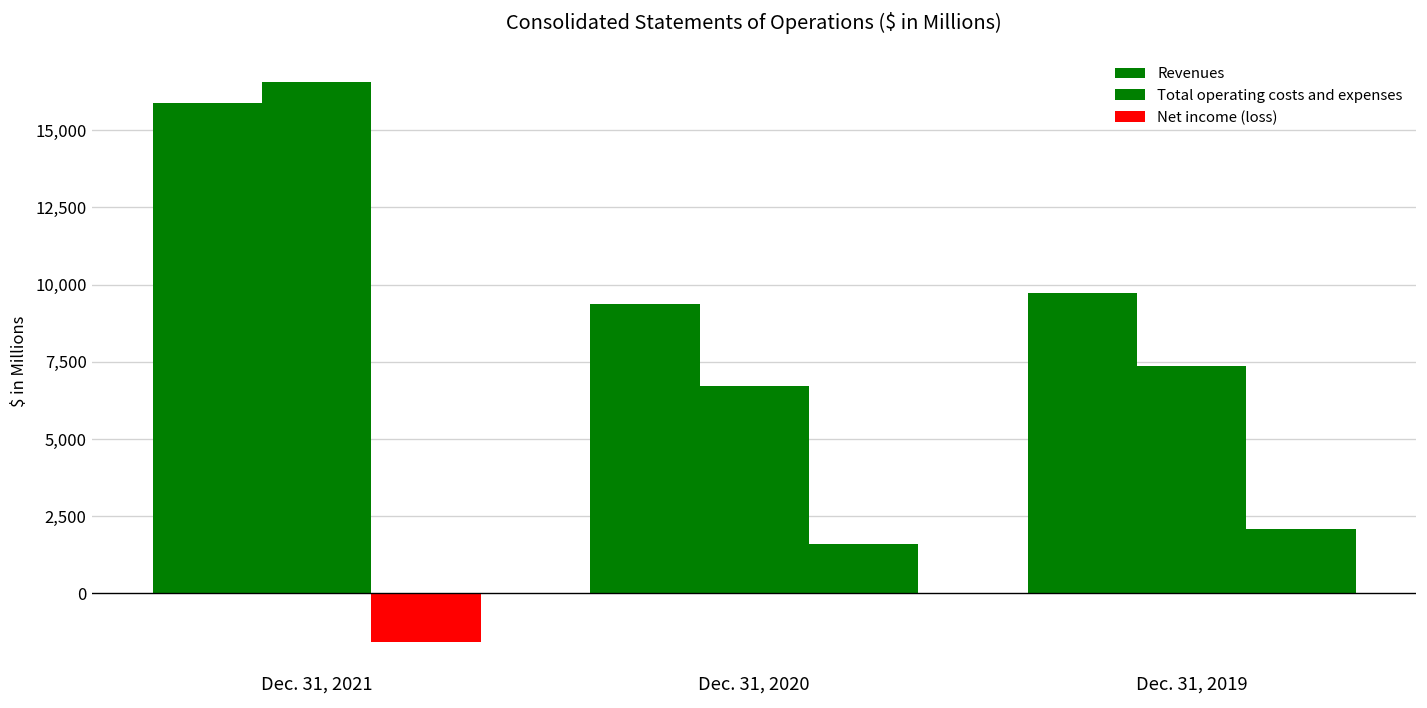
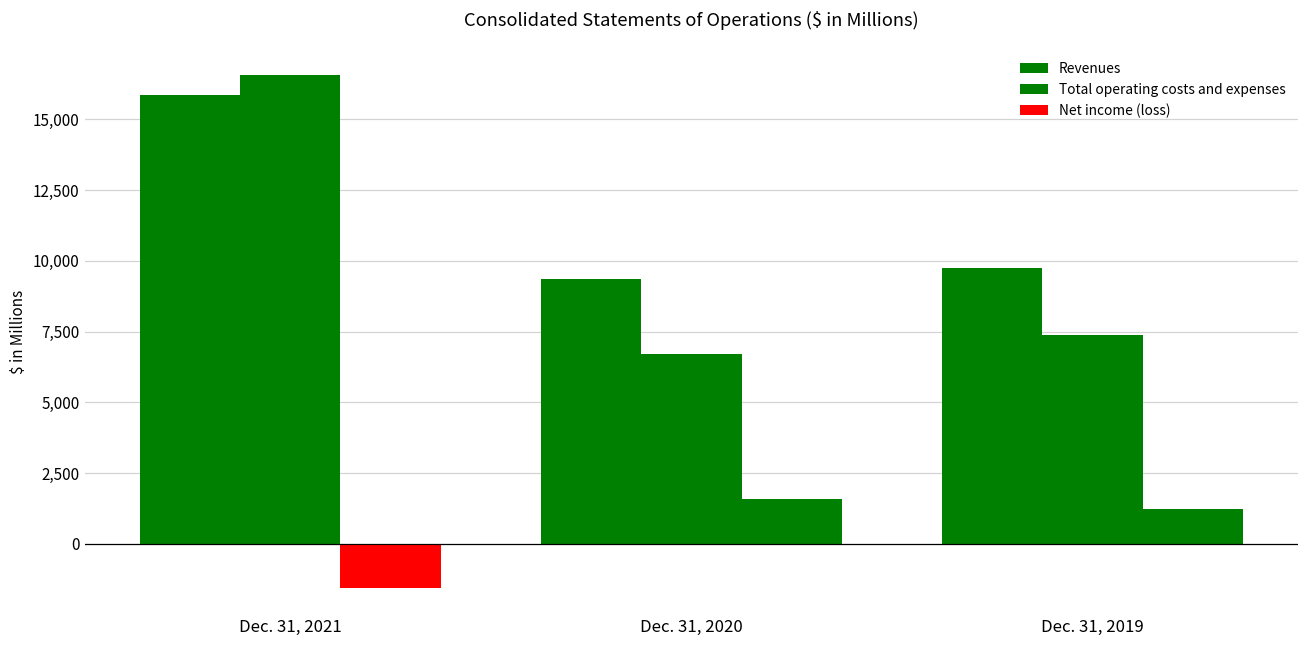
Net income (loss), Dec. 31, 2019: 2,100 -> 1,200
